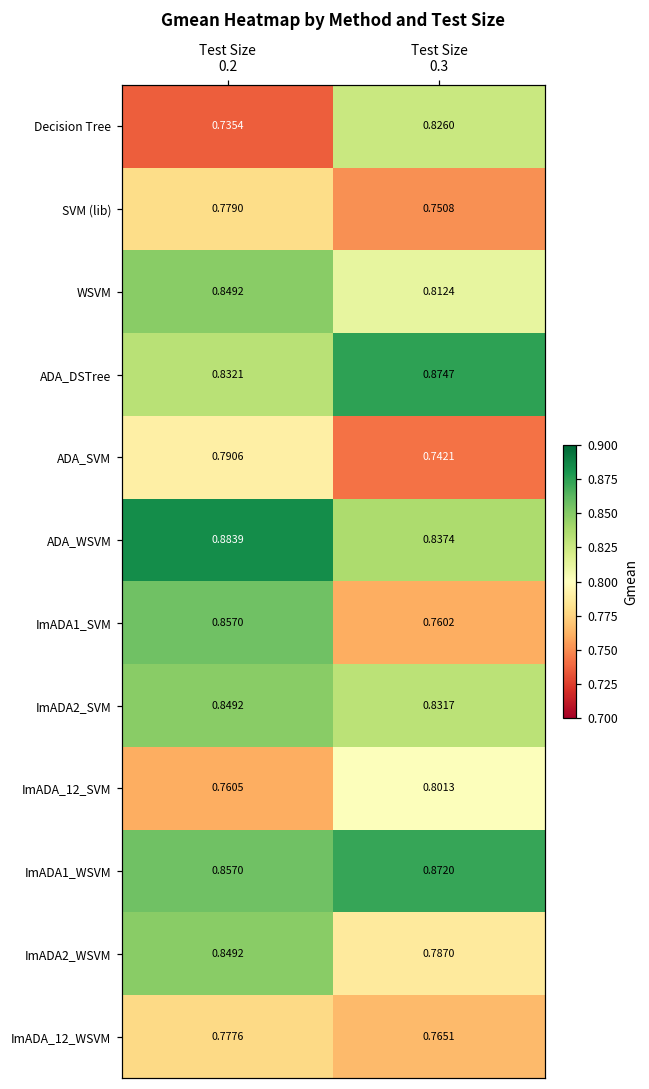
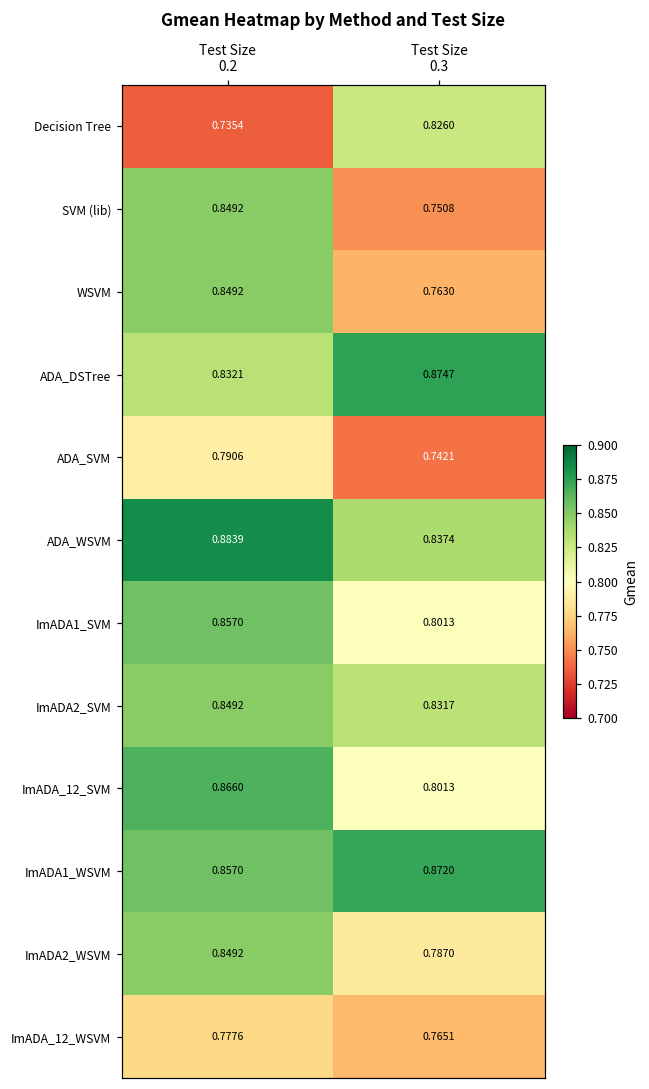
SVM (lib), Test Size 0.2: 0.7790 -> 0.8492
WSVM, Test Size 0.3: 0.8124 -> 0.7630
ImADA1_SVM, Test Size 0.3: 0.7602 -> 0.8013
ImADA_12_SVM, Test Size 0.2: 0.7605 -> 0.8660
